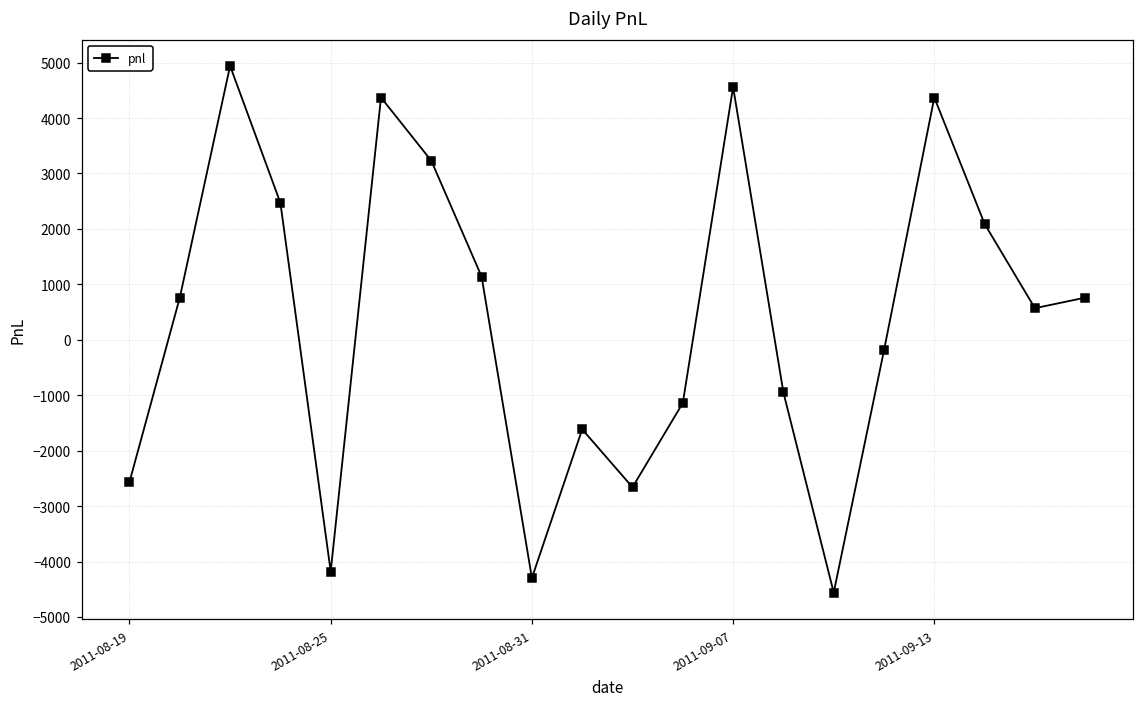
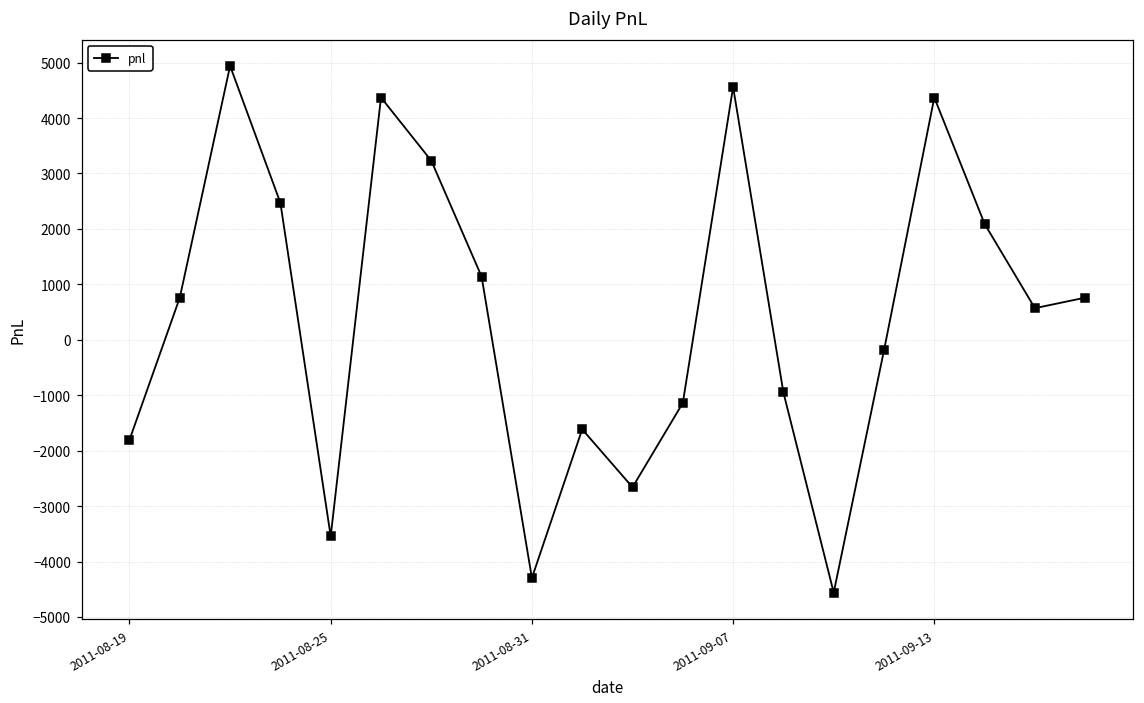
2011-08-19: -2600 -> -1800
2011-08-25: -4200 -> -3500
